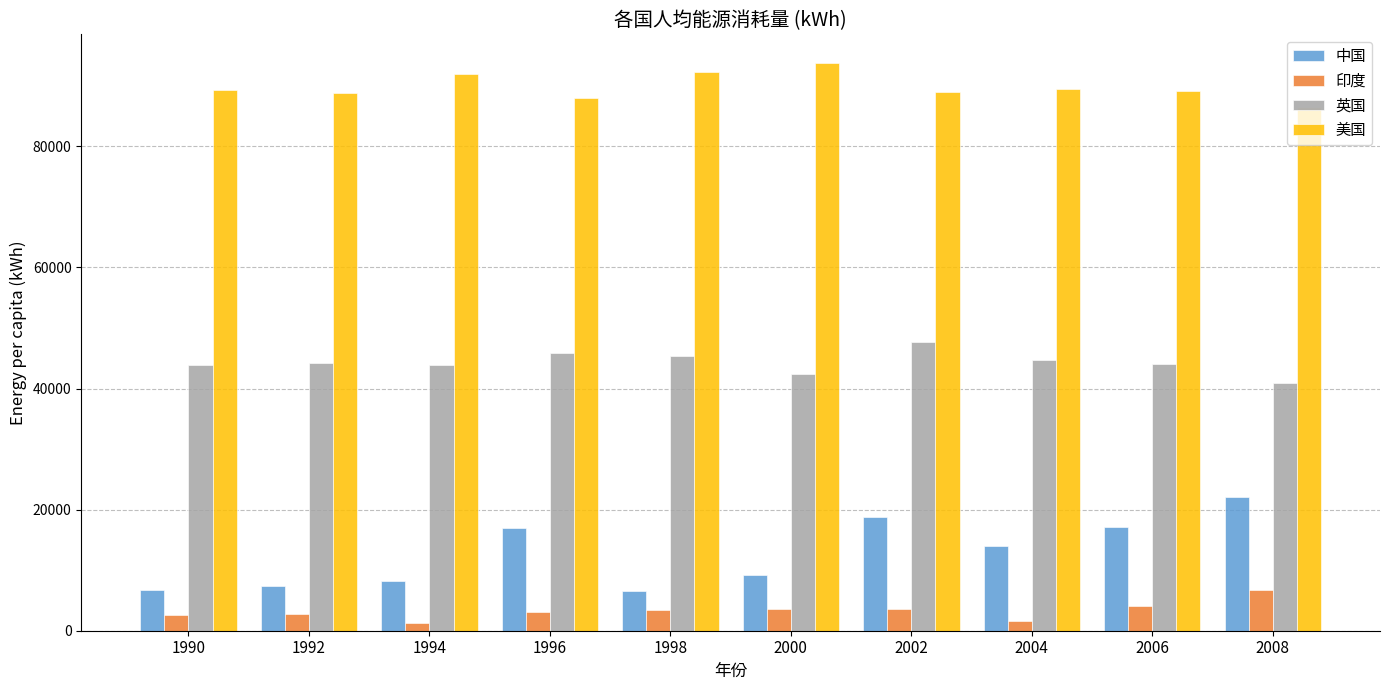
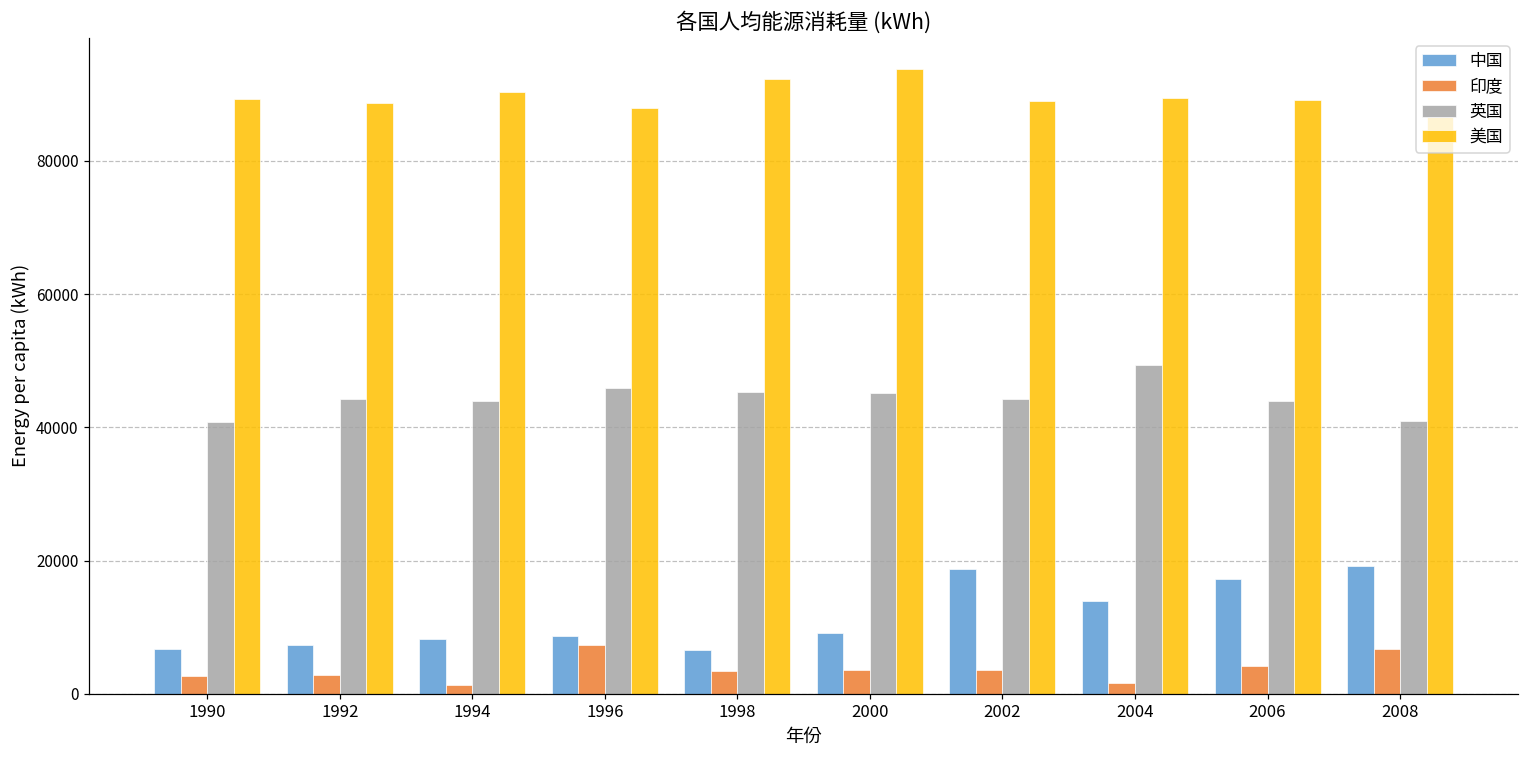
英国, 1990: 44000 -> 41000
美国, 1994: 92000 -> 90000
中国, 1996: 17000 -> 9000
印度, 1996: 3000 -> 7000
英国, 2000: 42000 -> 45000
英国, 2002: 48000 -> 44000
英国, 2004: 45000 -> 49000
中国, 2008: 22000 -> 19000
